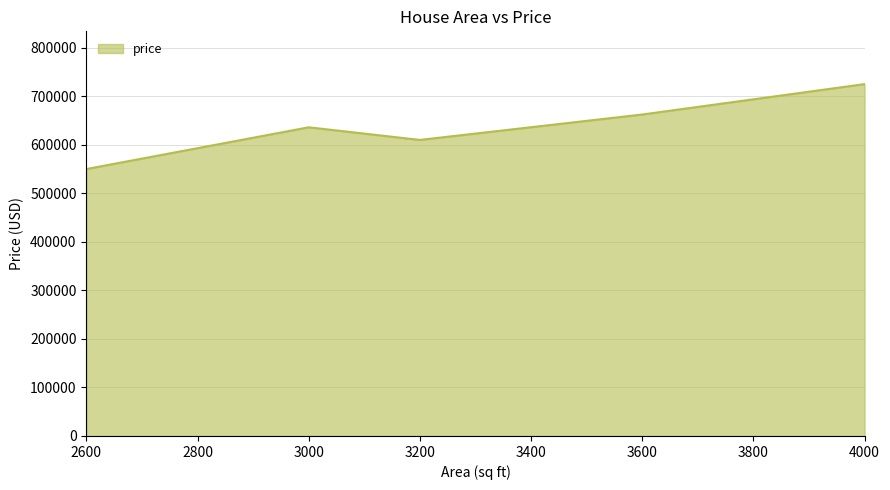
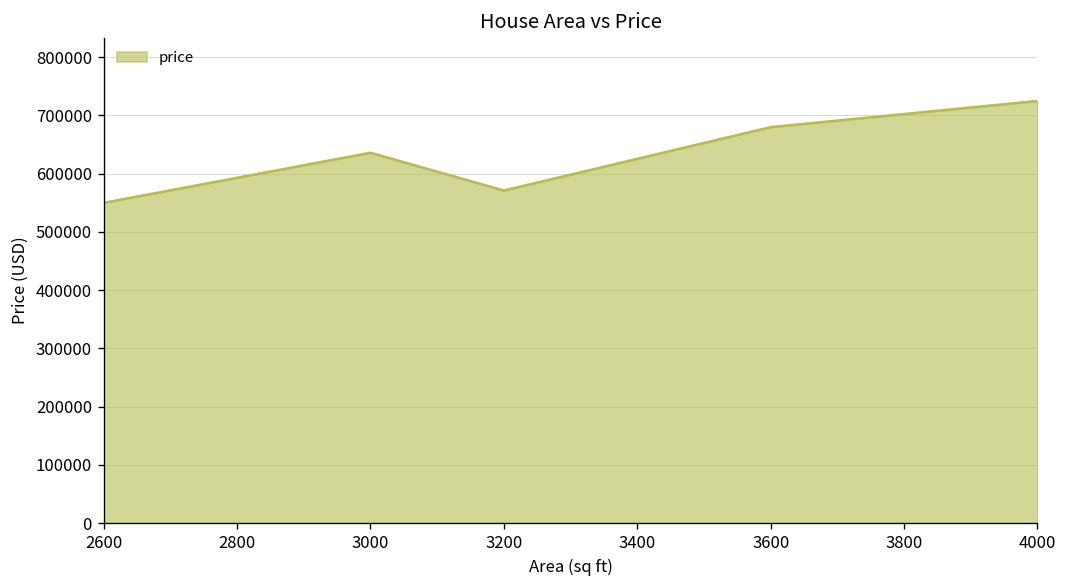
3200: 610000 -> 570000
3600: 660000 -> 680000
